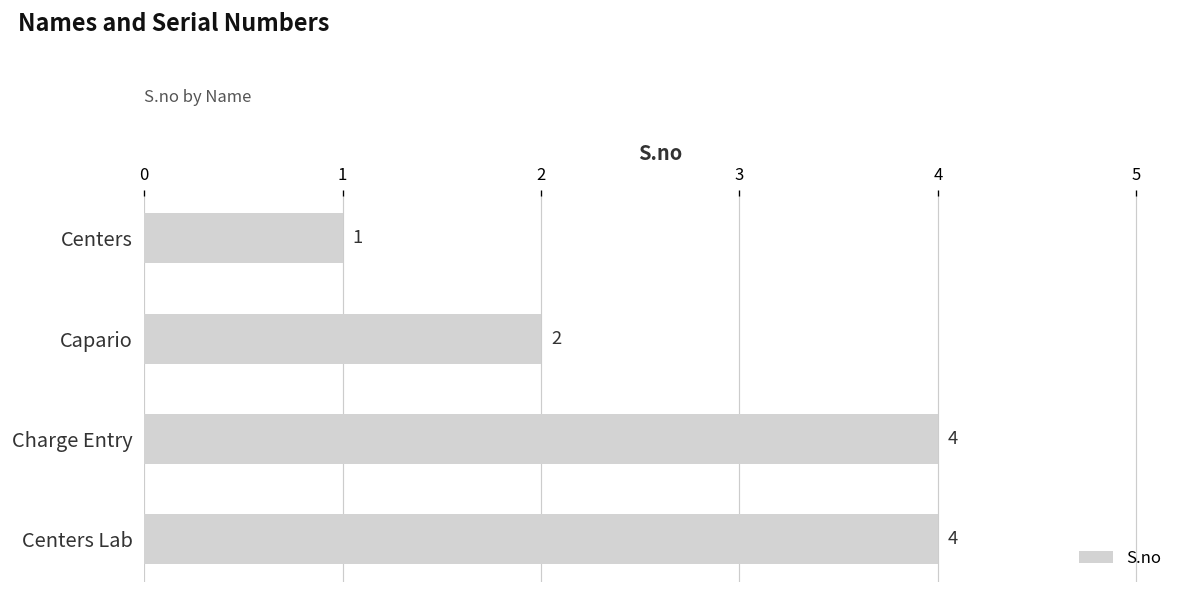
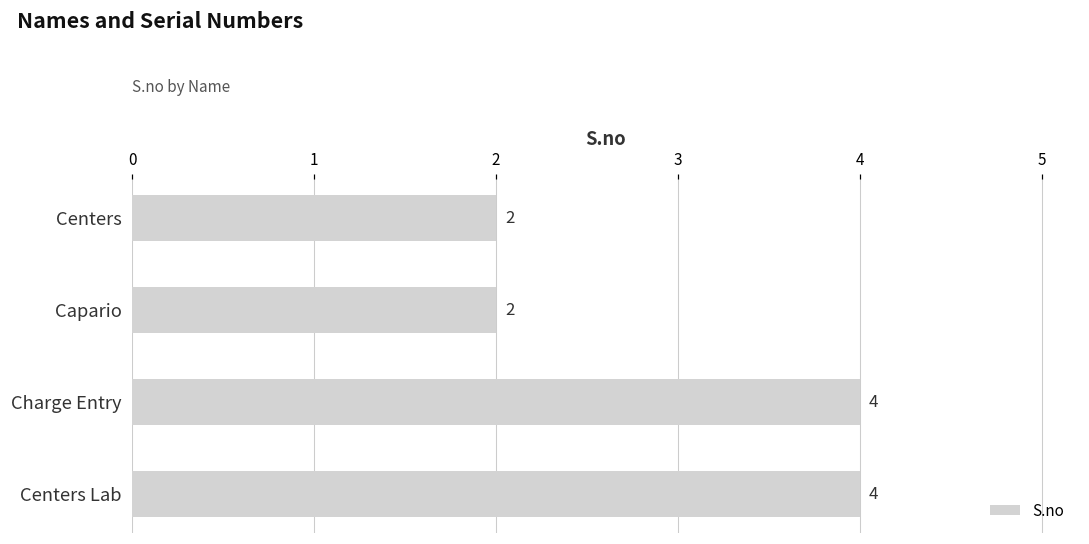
Centers: 1 -> 2
